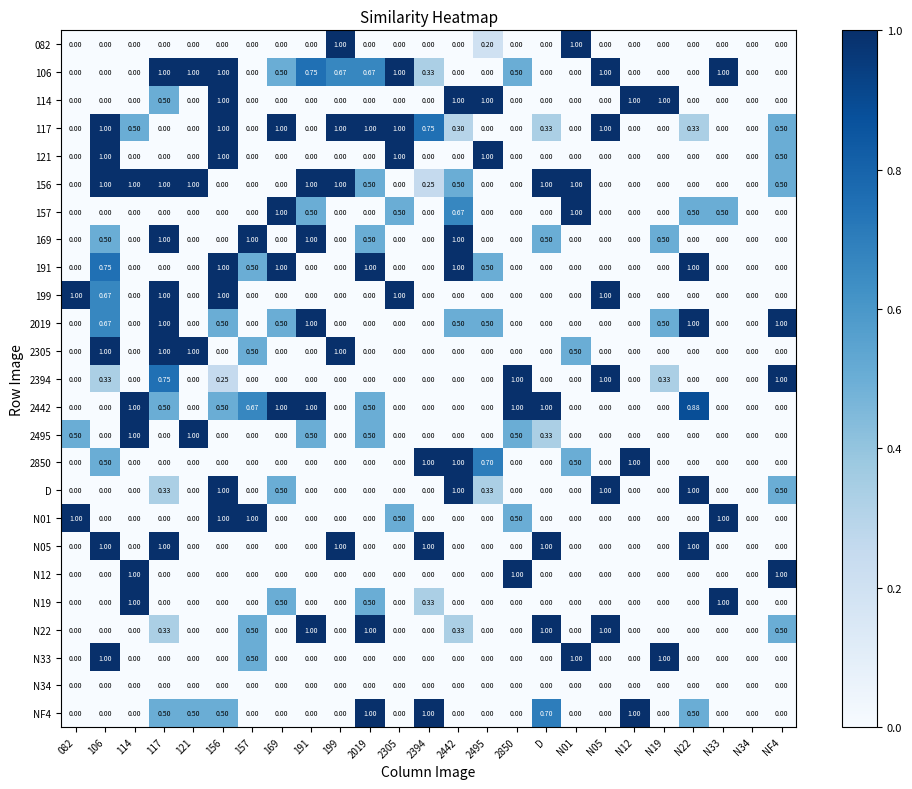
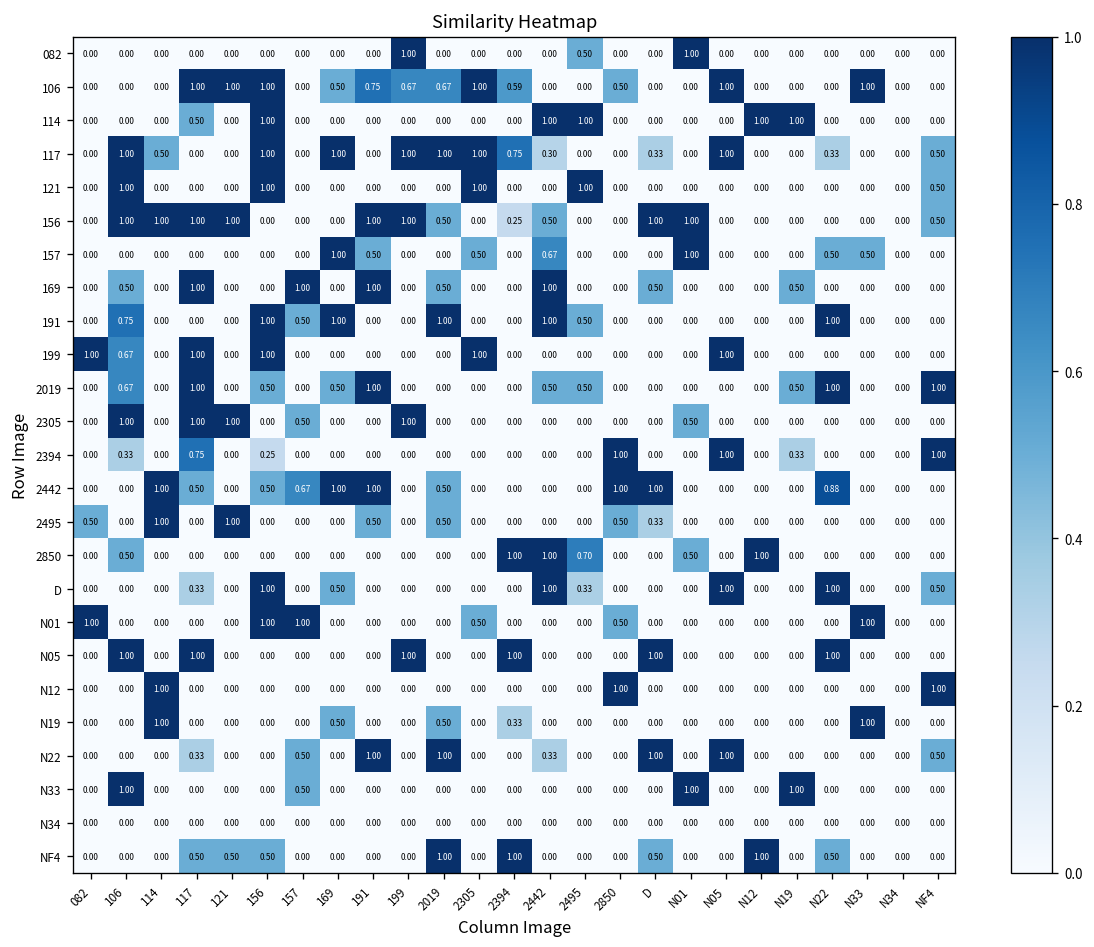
082, 2495: 0.20 -> 0.50
106, 2394: 0.33 -> 0.59
NF4, D: 0.70 -> 0.50
